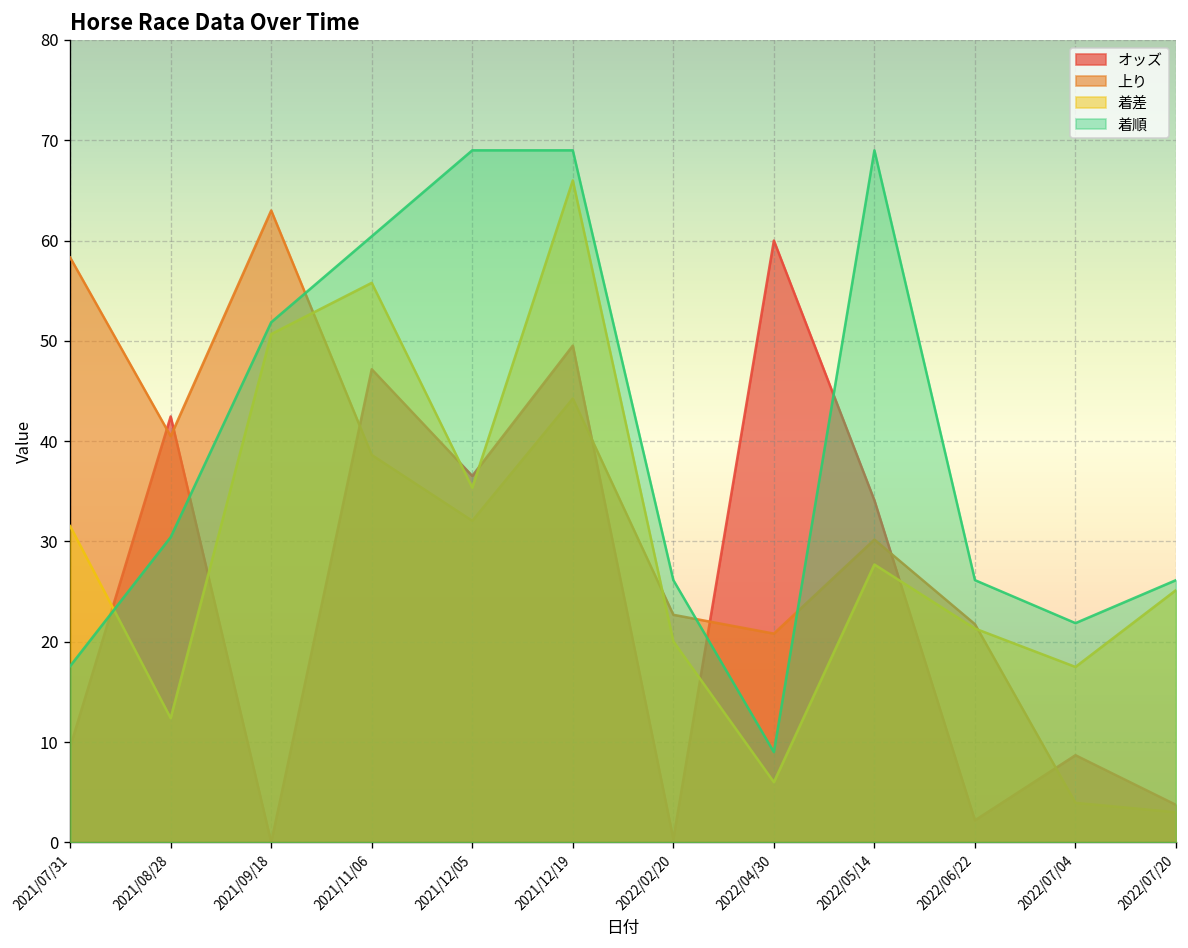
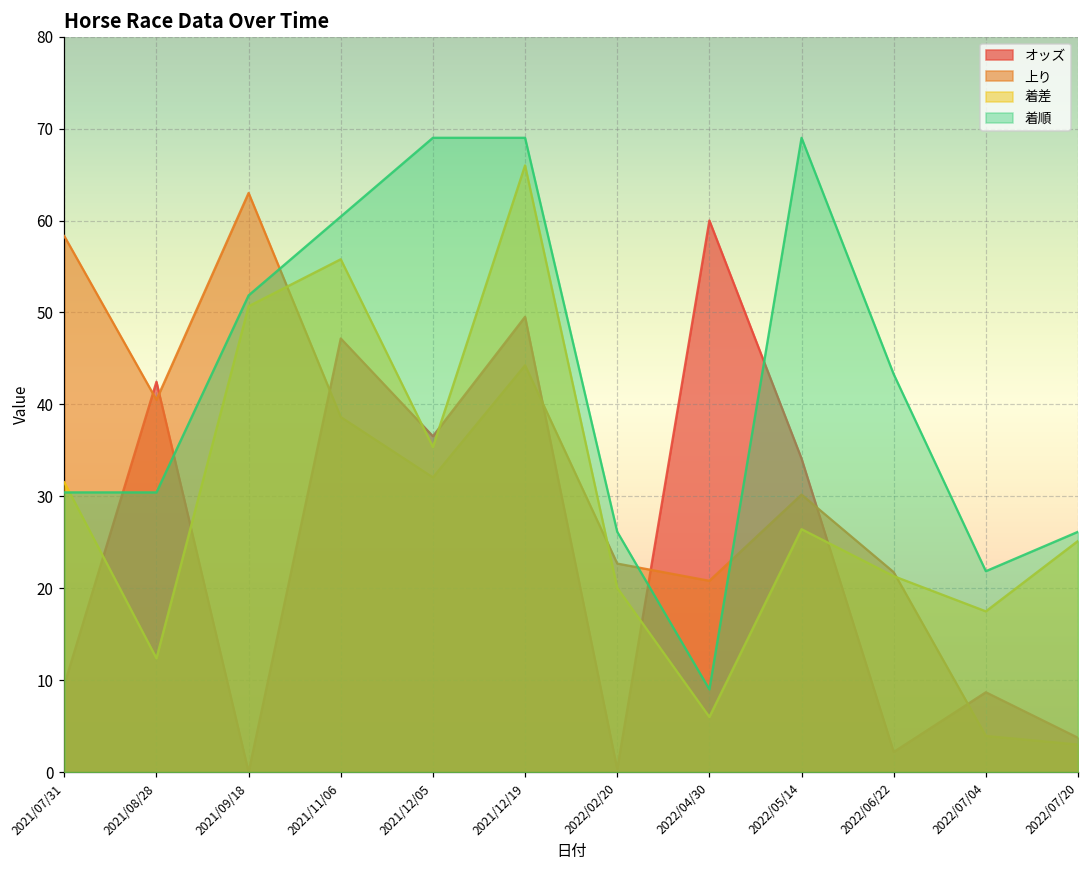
着順, 2021/07/31: 18 -> 30
着差, 2022/05/14: 28 -> 26
着順, 2022/06/22: 26 -> 43
